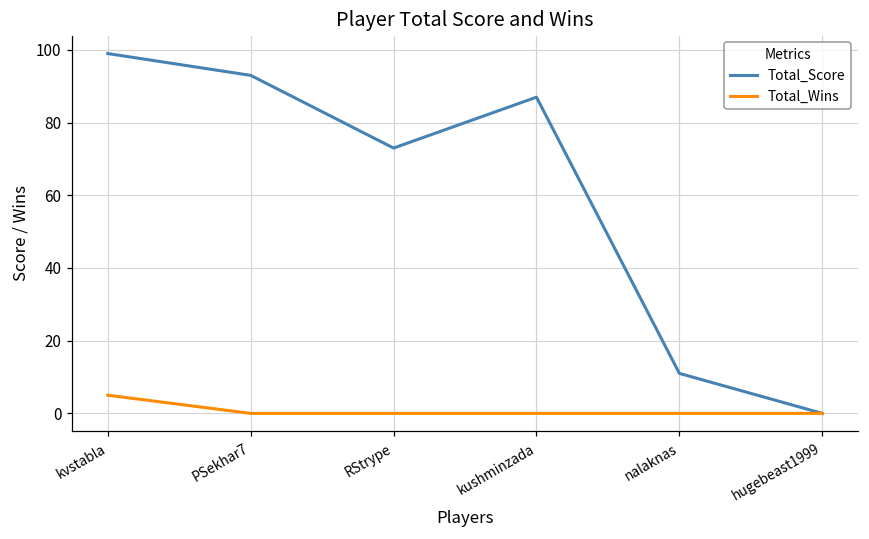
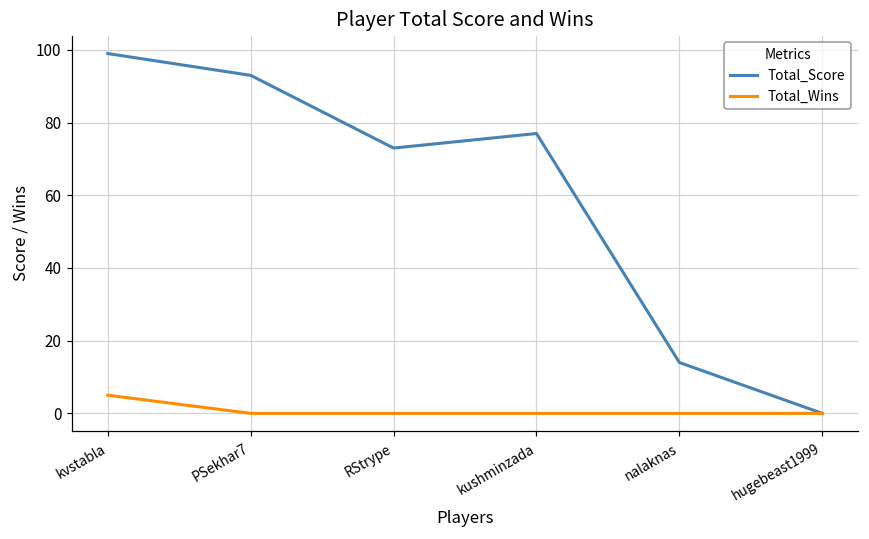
Total_Score, kushminzada: 87 -> 77
Total_Score, nalaknas: 11 -> 14
